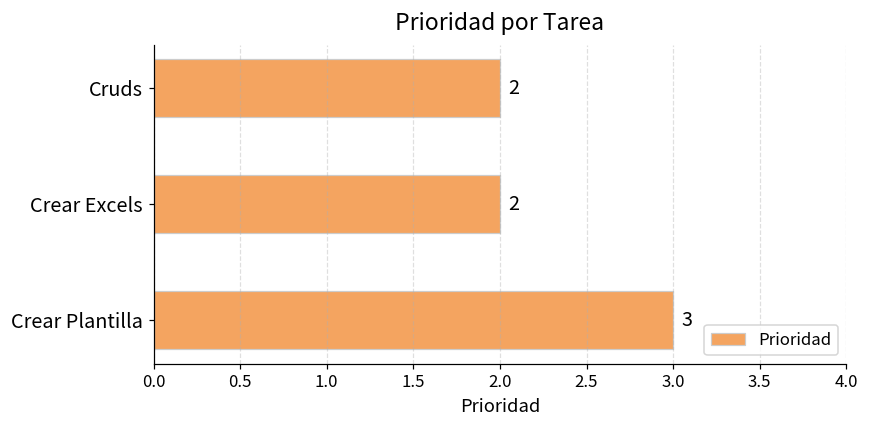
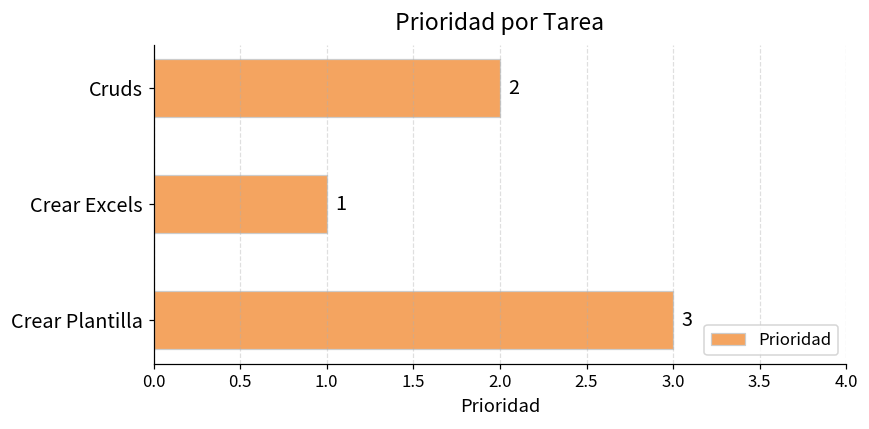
Crear Excels: 2 -> 1
